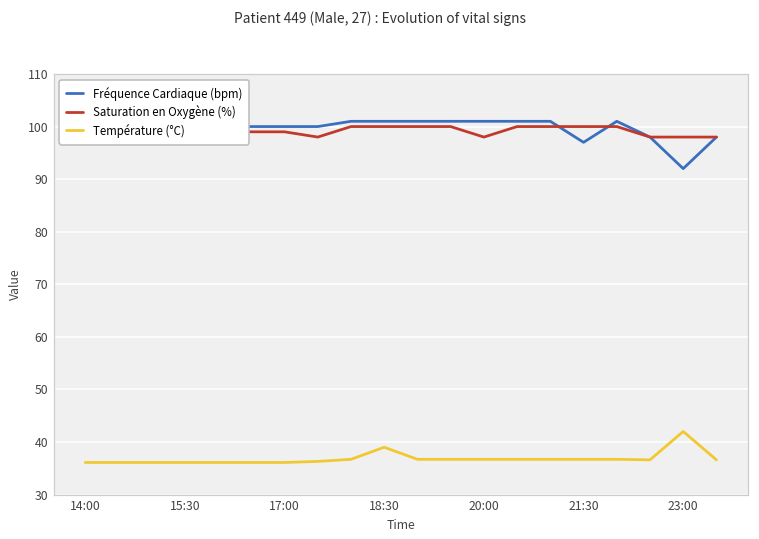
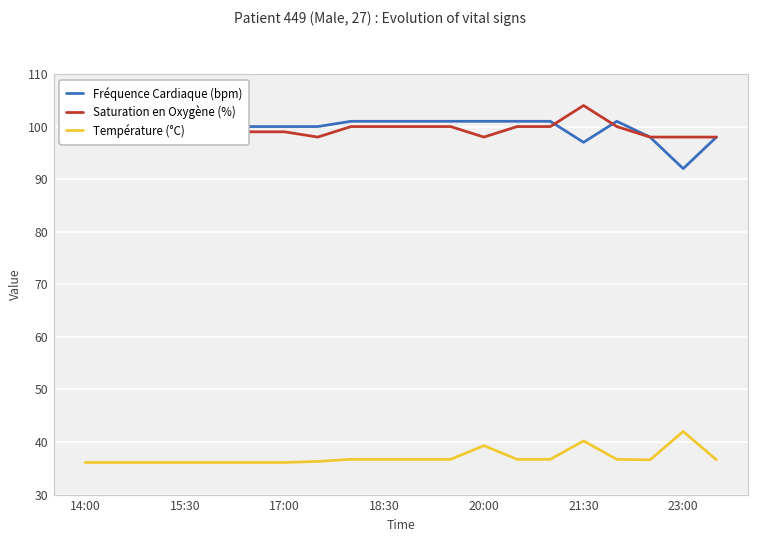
Température (°C), 18:30: 39 -> 37
Température (°C), 20:00: 37 -> 39
Saturation en Oxygène (%), 21:30: 100 -> 104
Température (°C), 21:30: 37 -> 40
